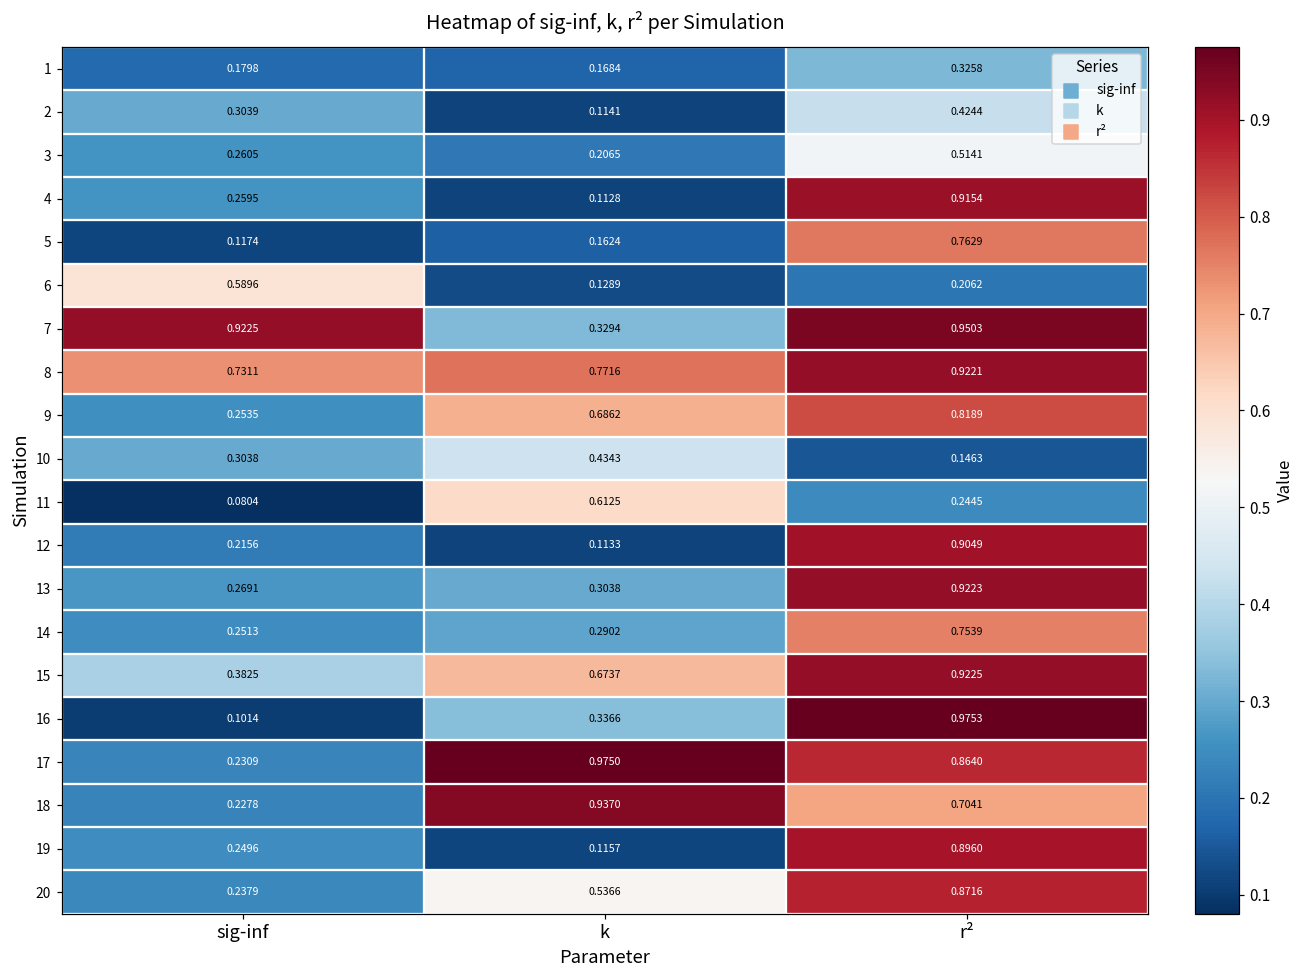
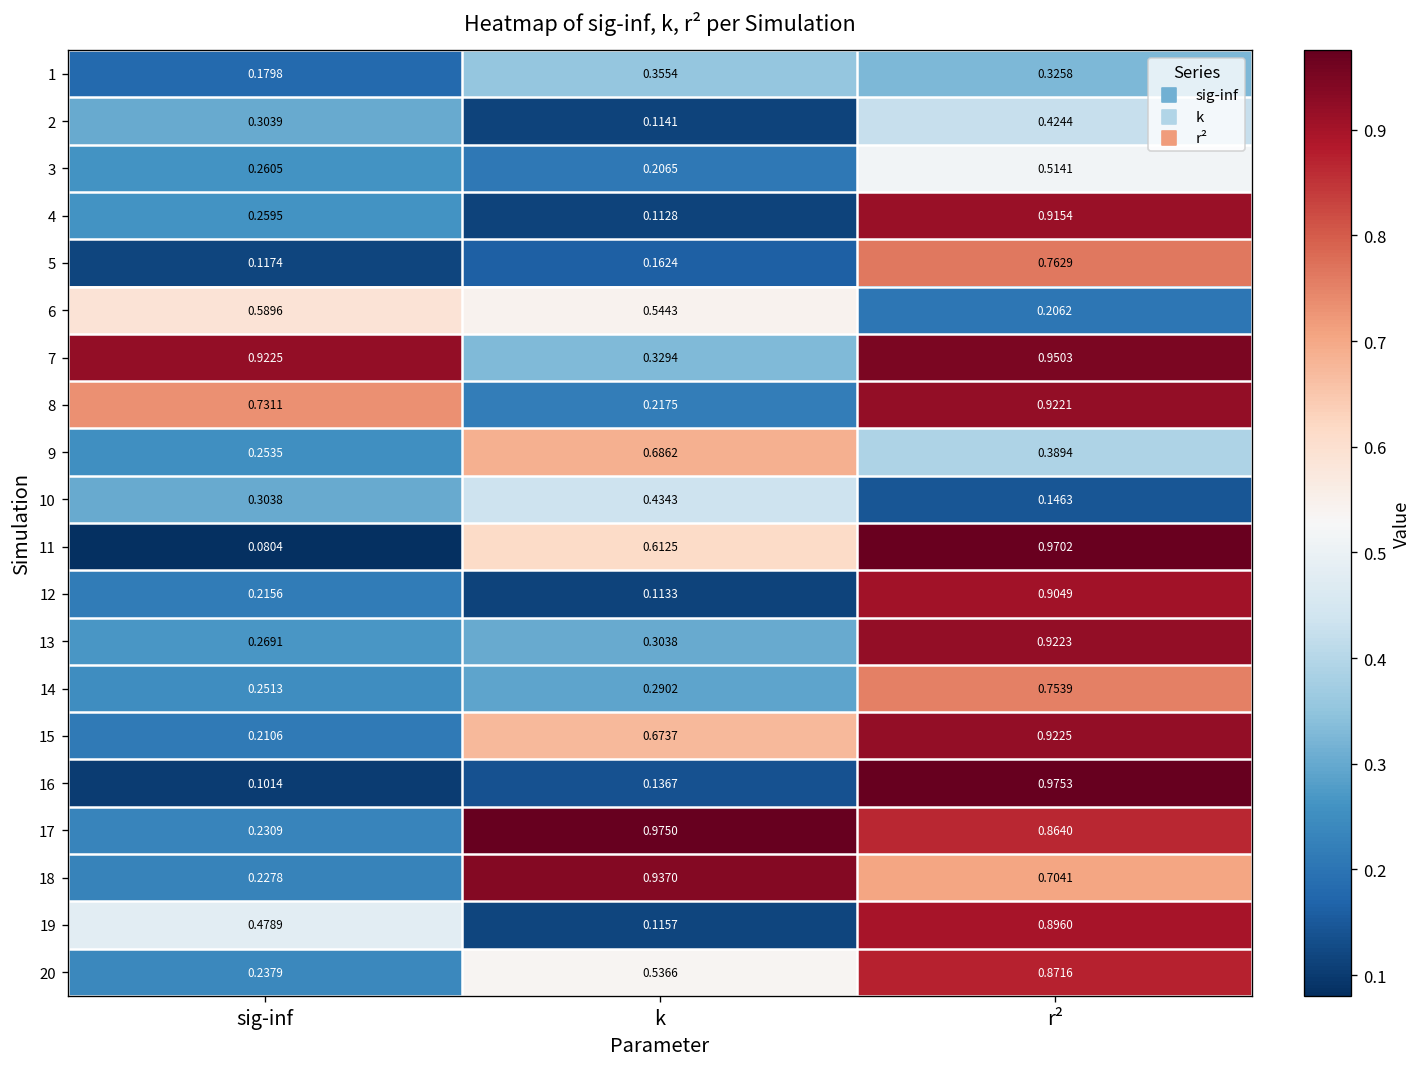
1, k: 0.1684 -> 0.3554
6, k: 0.1289 -> 0.5443
8, k: 0.7716 -> 0.2175
9, r²: 0.8189 -> 0.3894
11, r²: 0.2445 -> 0.9702
15, sig-inf: 0.3825 -> 0.2106
16, k: 0.3366 -> 0.1367
19, sig-inf: 0.2496 -> 0.4789
